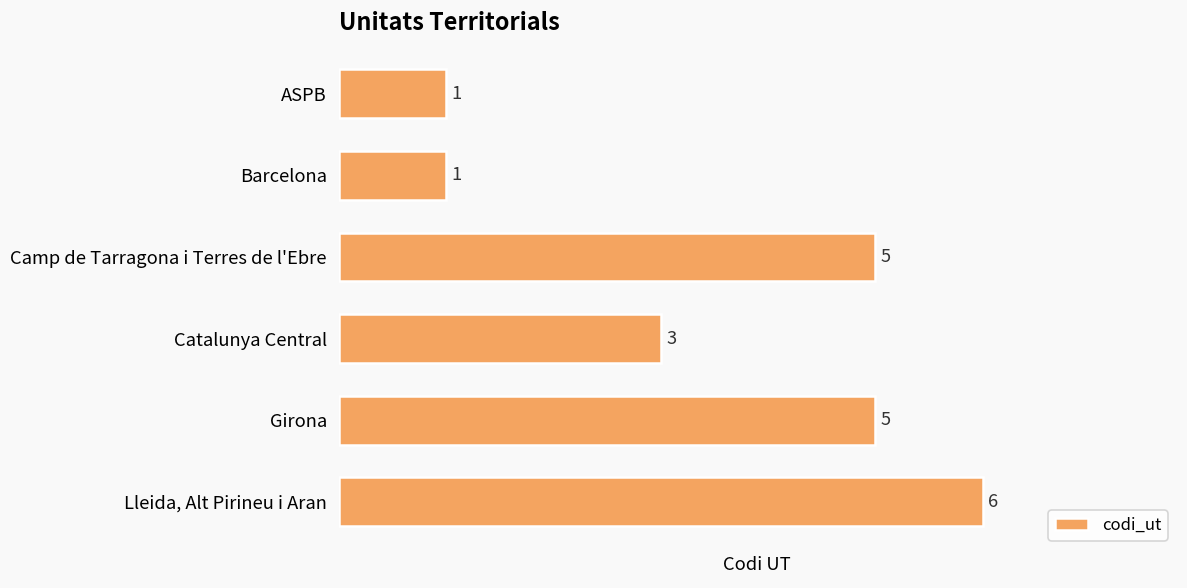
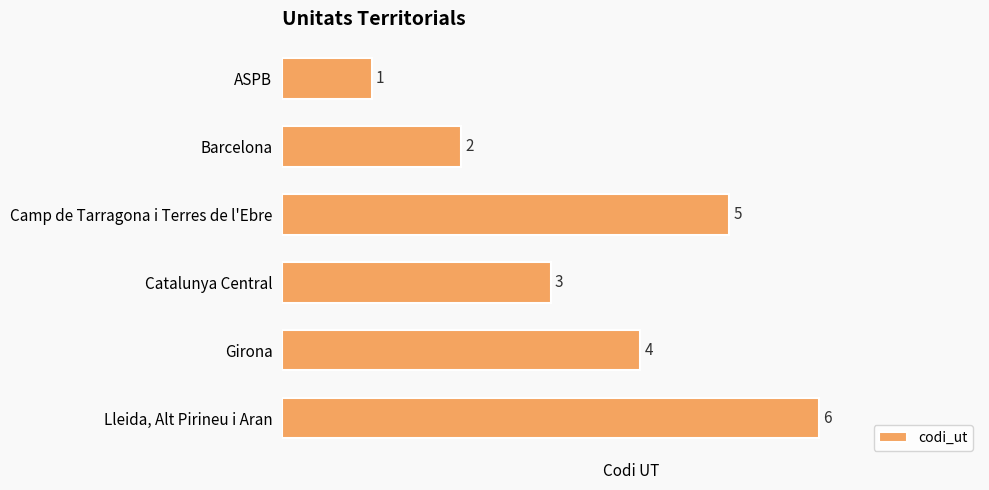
Barcelona: 1 -> 2
Girona: 5 -> 4
